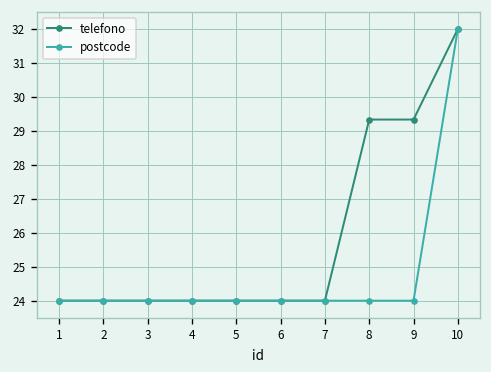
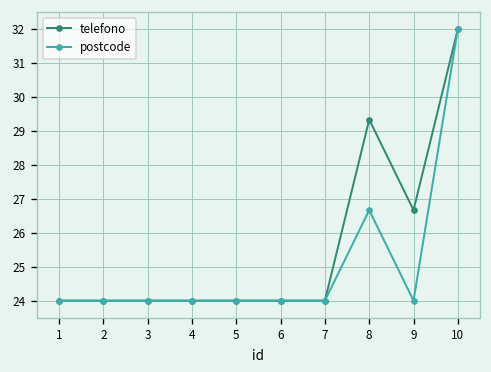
postcode, 8: 24.0 -> 26.7
telefono, 9: 29.3 -> 26.7
